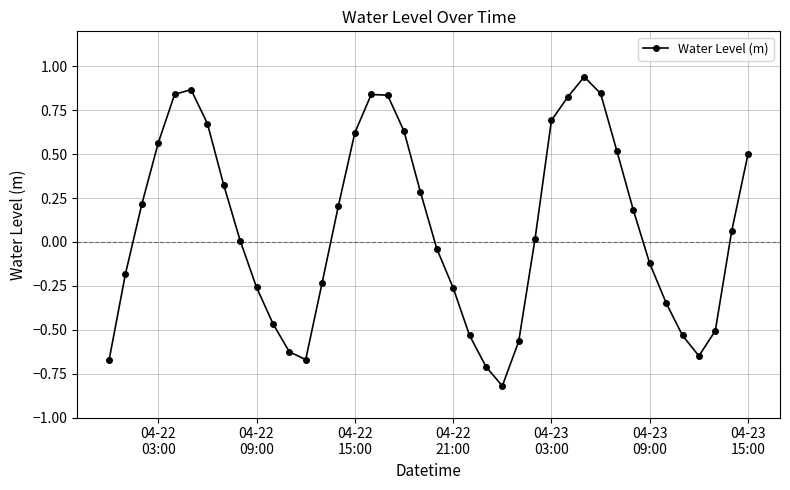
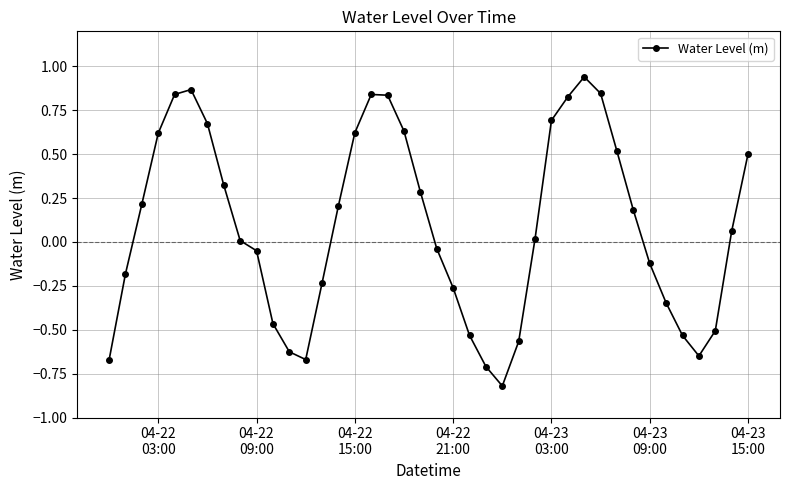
04-22 03:00: 0.56 -> 0.62
04-22 09:00: -0.26 -> -0.05
